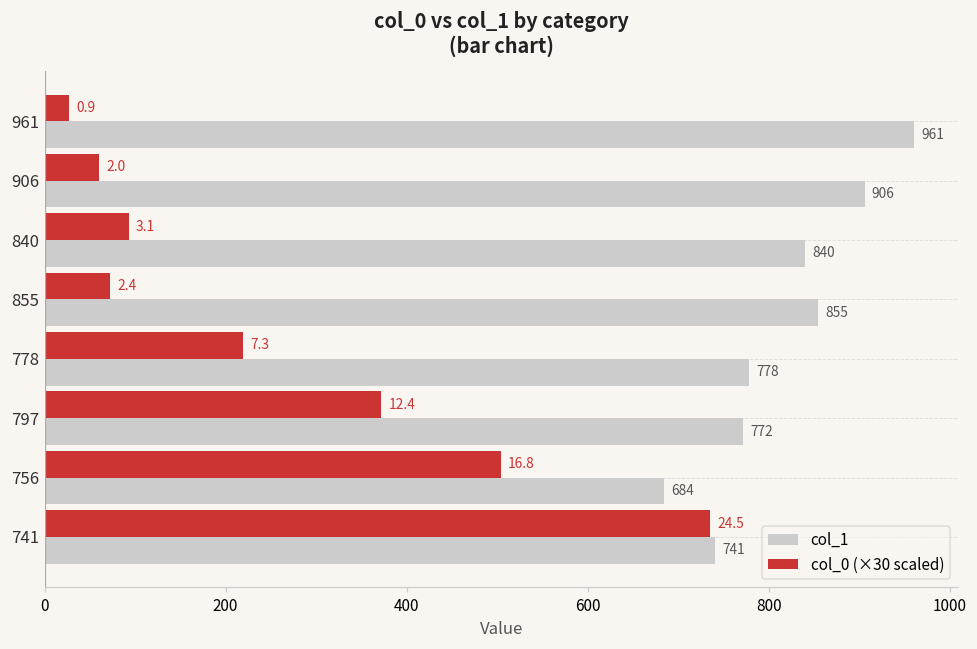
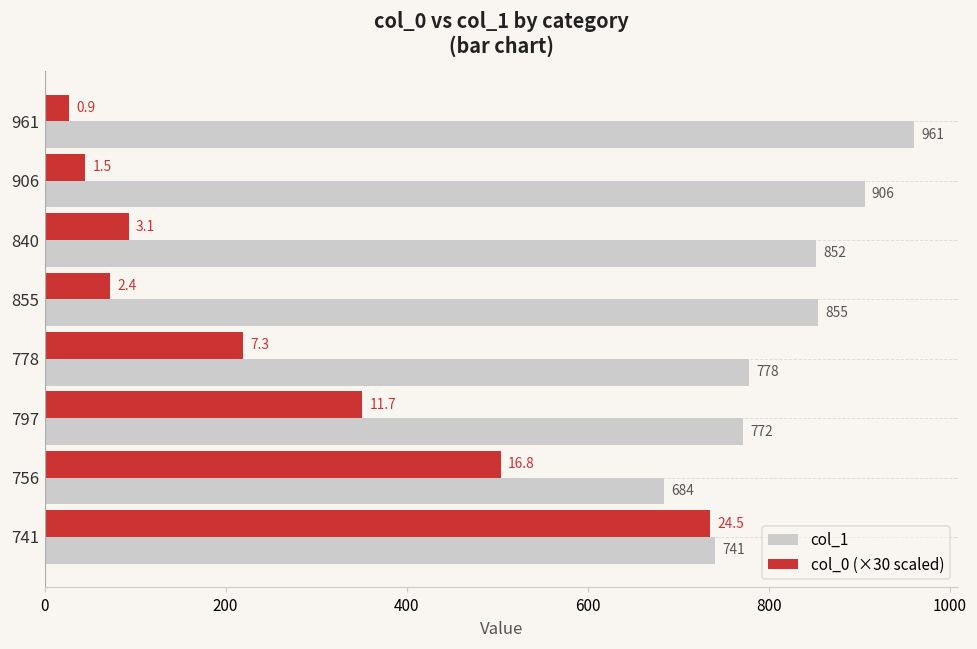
col_0 (×30 scaled), 906: 2.0 -> 1.5
col_1, 840: 840 -> 852
col_0 (×30 scaled), 797: 12.4 -> 11.7
